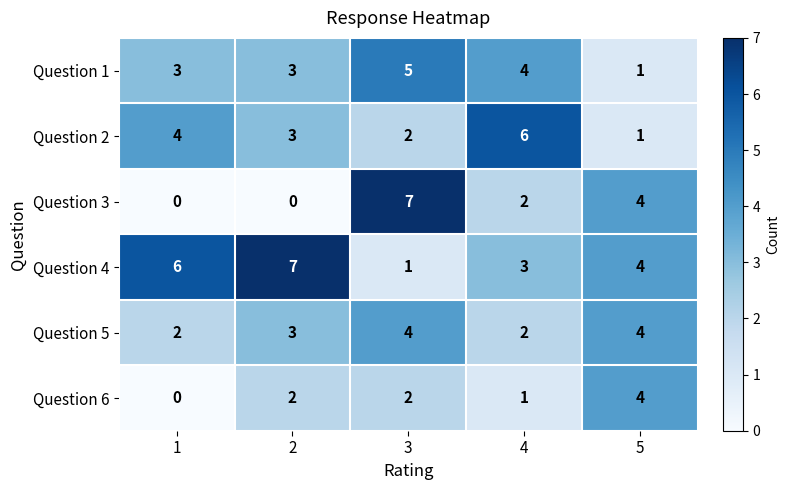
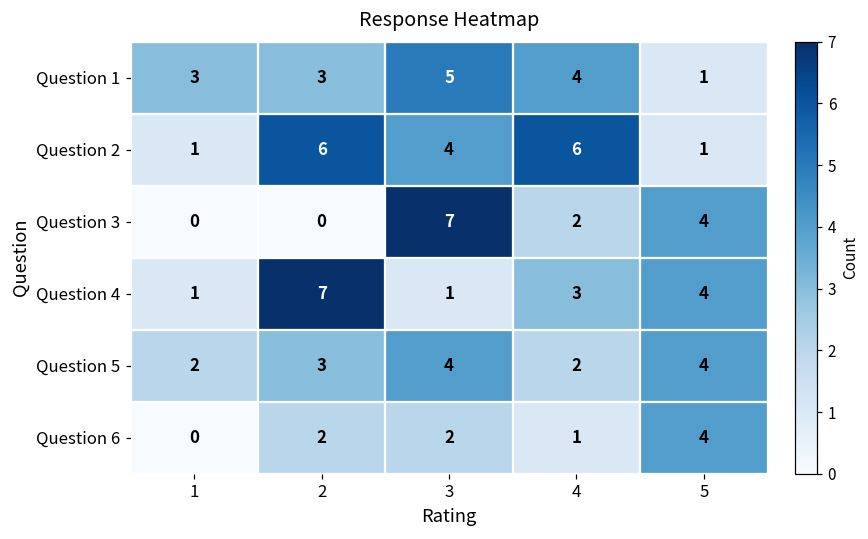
Question 2, 1: 4 -> 1
Question 2, 2: 3 -> 6
Question 2, 3: 2 -> 4
Question 4, 1: 6 -> 1
